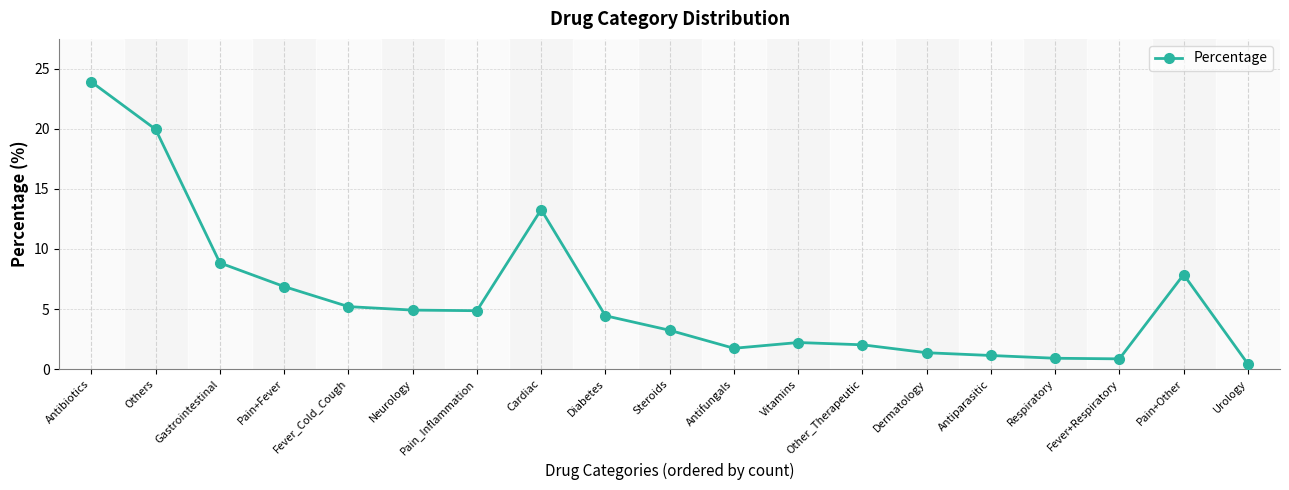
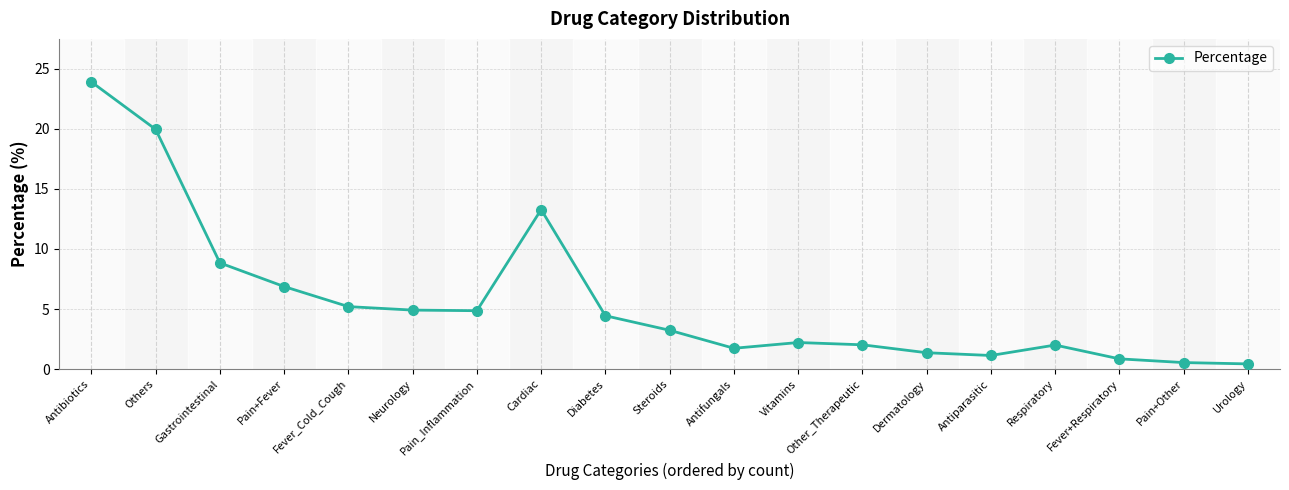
Respiratory: 0.9 -> 2.0
Pain+Other: 7.9 -> 0.5
